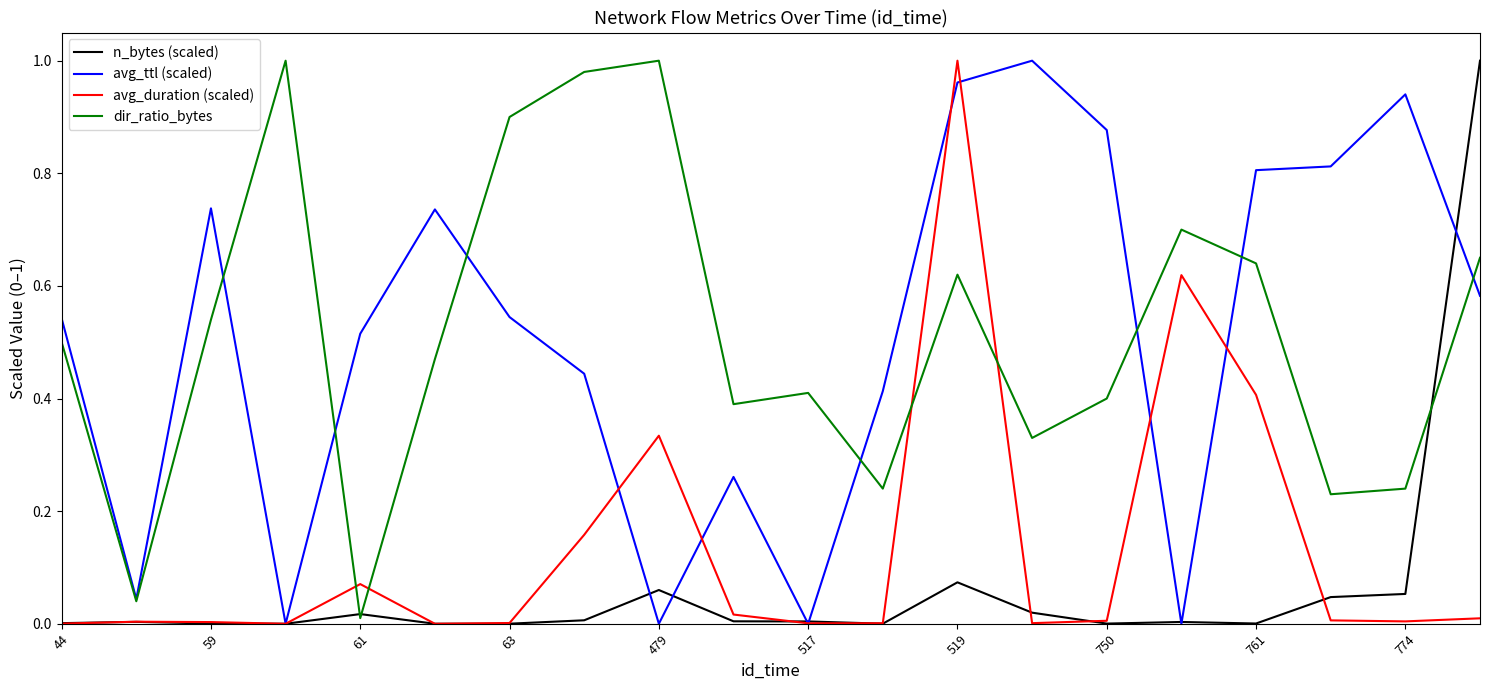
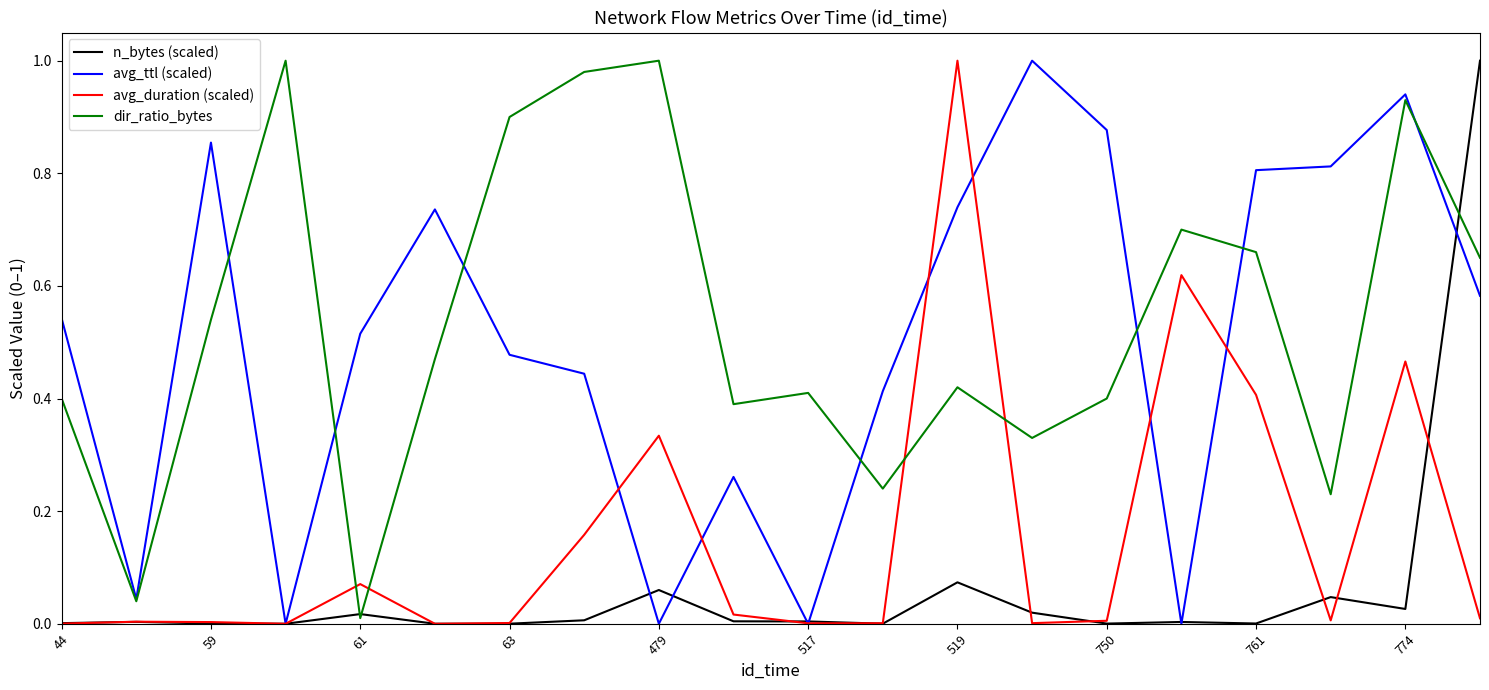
dir_ratio_bytes, 44: 0.5 -> 0.4
avg_ttl (scaled), 59: 0.74 -> 0.85
avg_ttl (scaled), 63: 0.54 -> 0.48
avg_ttl (scaled), 519: 0.96 -> 0.74
dir_ratio_bytes, 519: 0.62 -> 0.42
dir_ratio_bytes, 761: 0.64 -> 0.66
n_bytes (scaled), 774: 0.05 -> 0.03
avg_duration (scaled), 774: 0.00 -> 0.47
dir_ratio_bytes, 774: 0.24 -> 0.93
